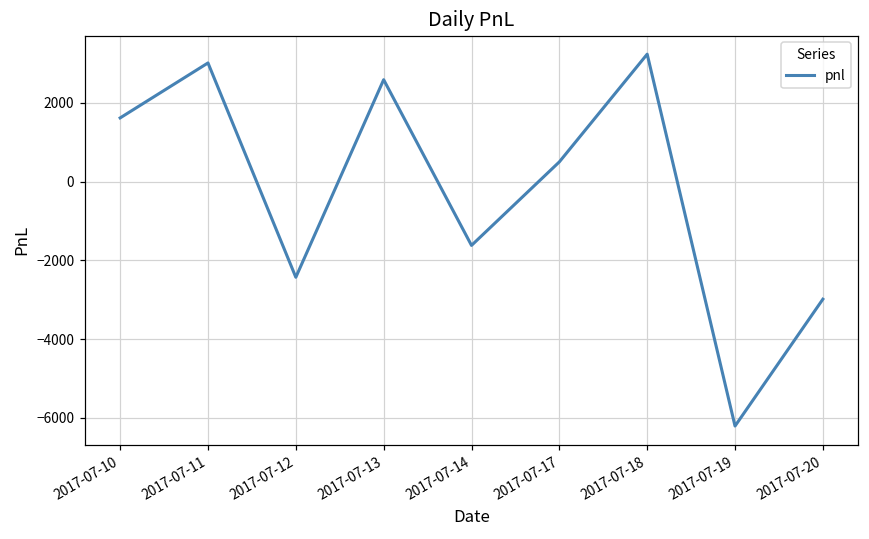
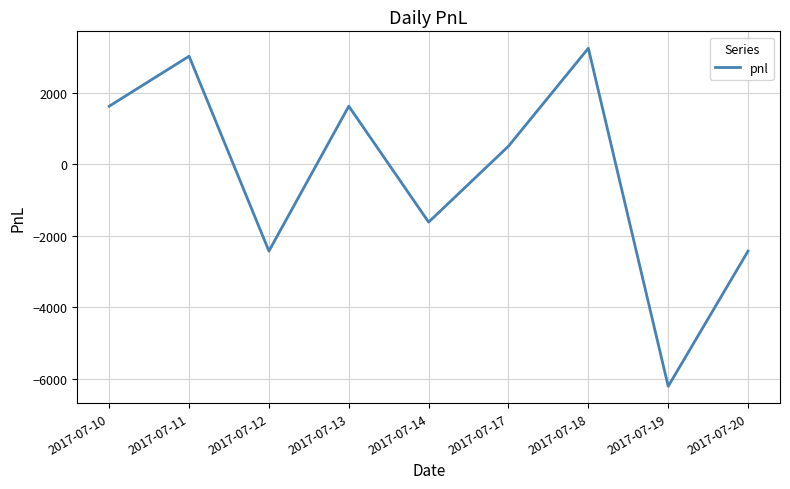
2017-07-13: 2600 -> 1600
2017-07-20: -3000 -> -2400
